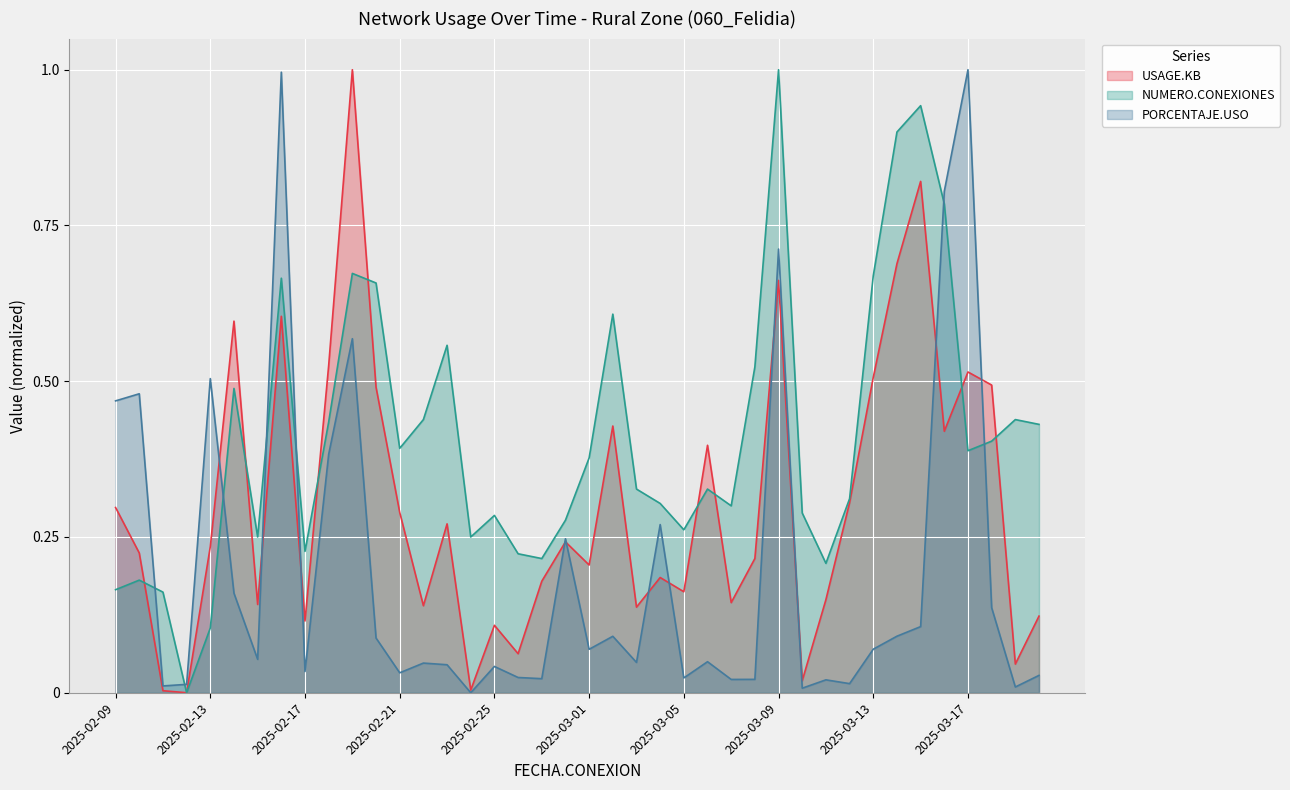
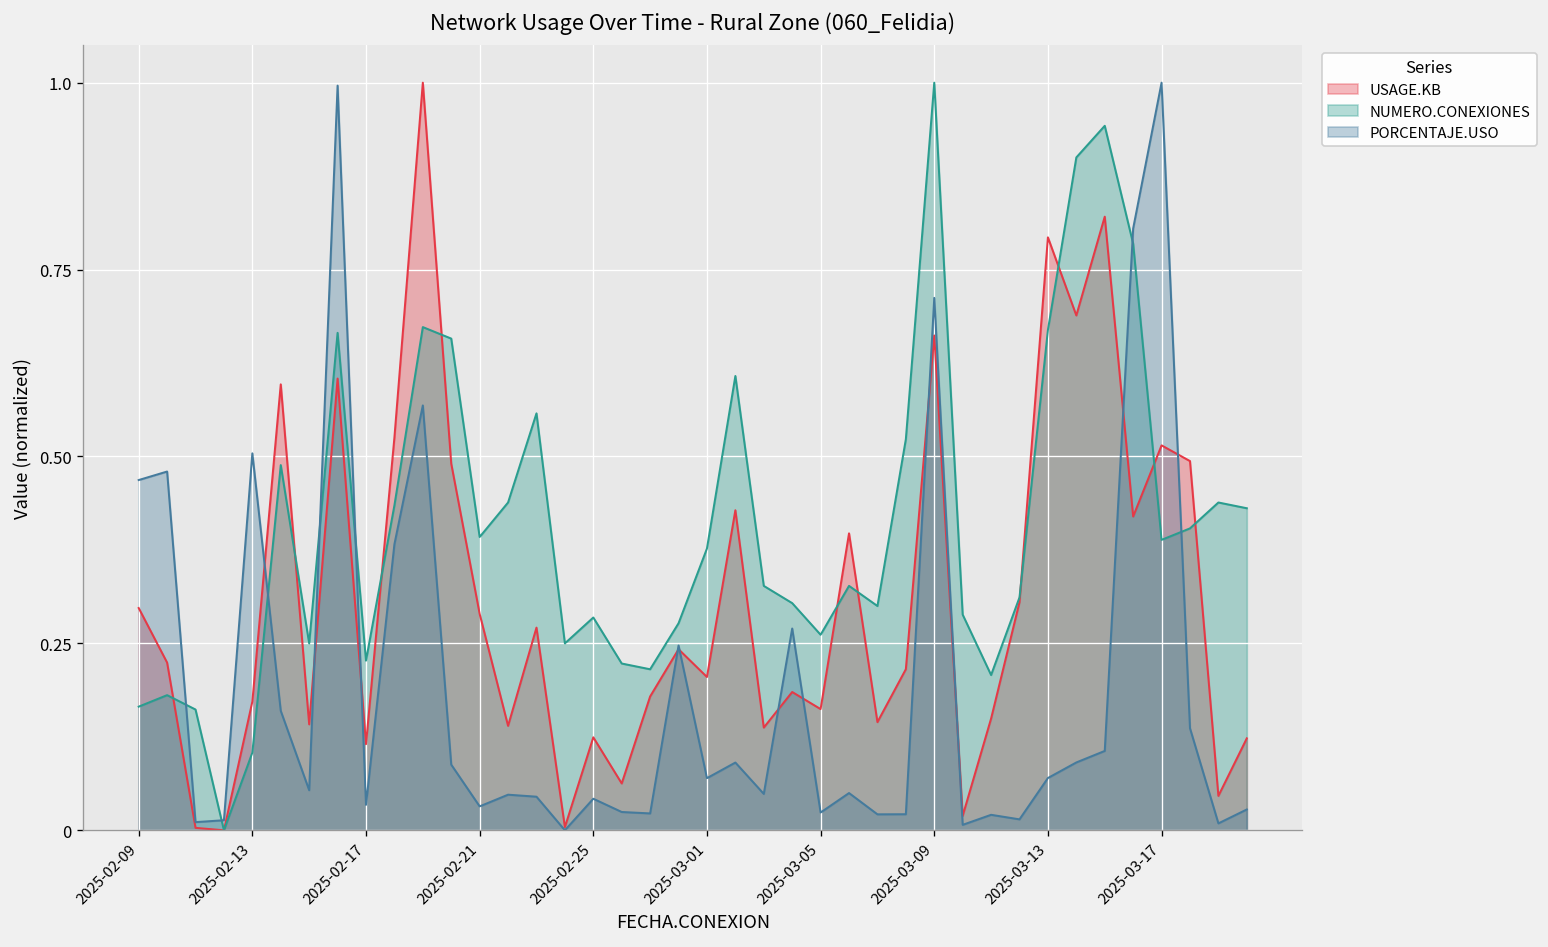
USAGE.KB, 2025-02-13: 0.23 -> 0.17
USAGE.KB, 2025-02-25: 0.11 -> 0.12
USAGE.KB, 2025-03-13: 0.51 -> 0.79
